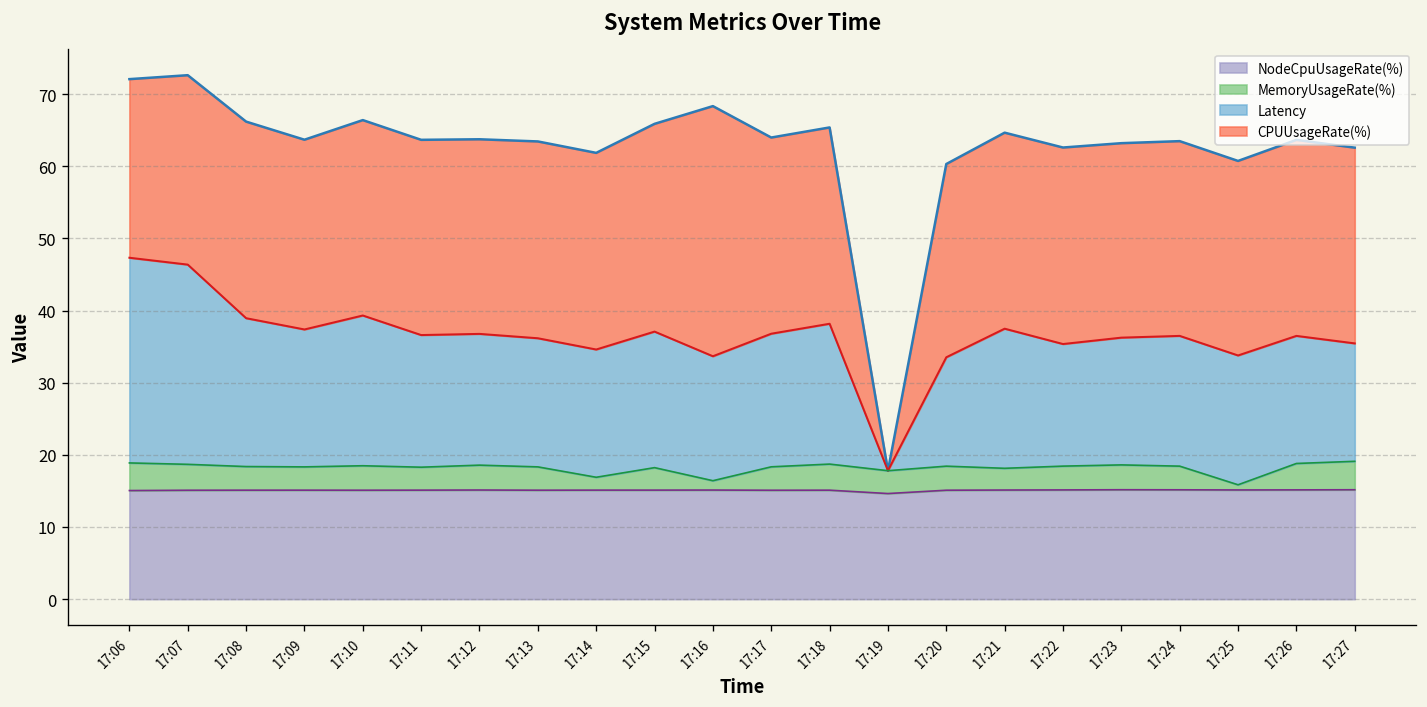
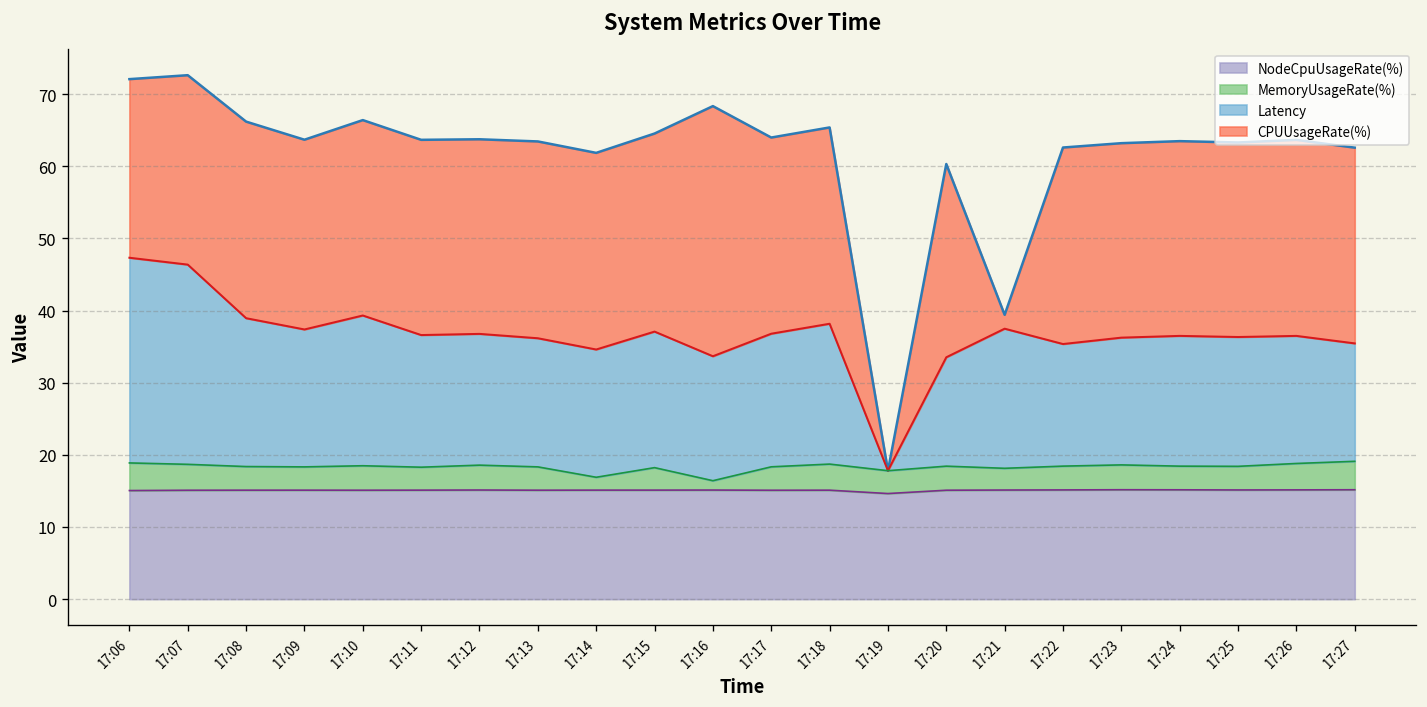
CPUUsageRate(%), 17:15: 29 -> 27
CPUUsageRate(%), 17:21: 27 -> 2
MemoryUsageRate(%), 17:25: 1 -> 3
